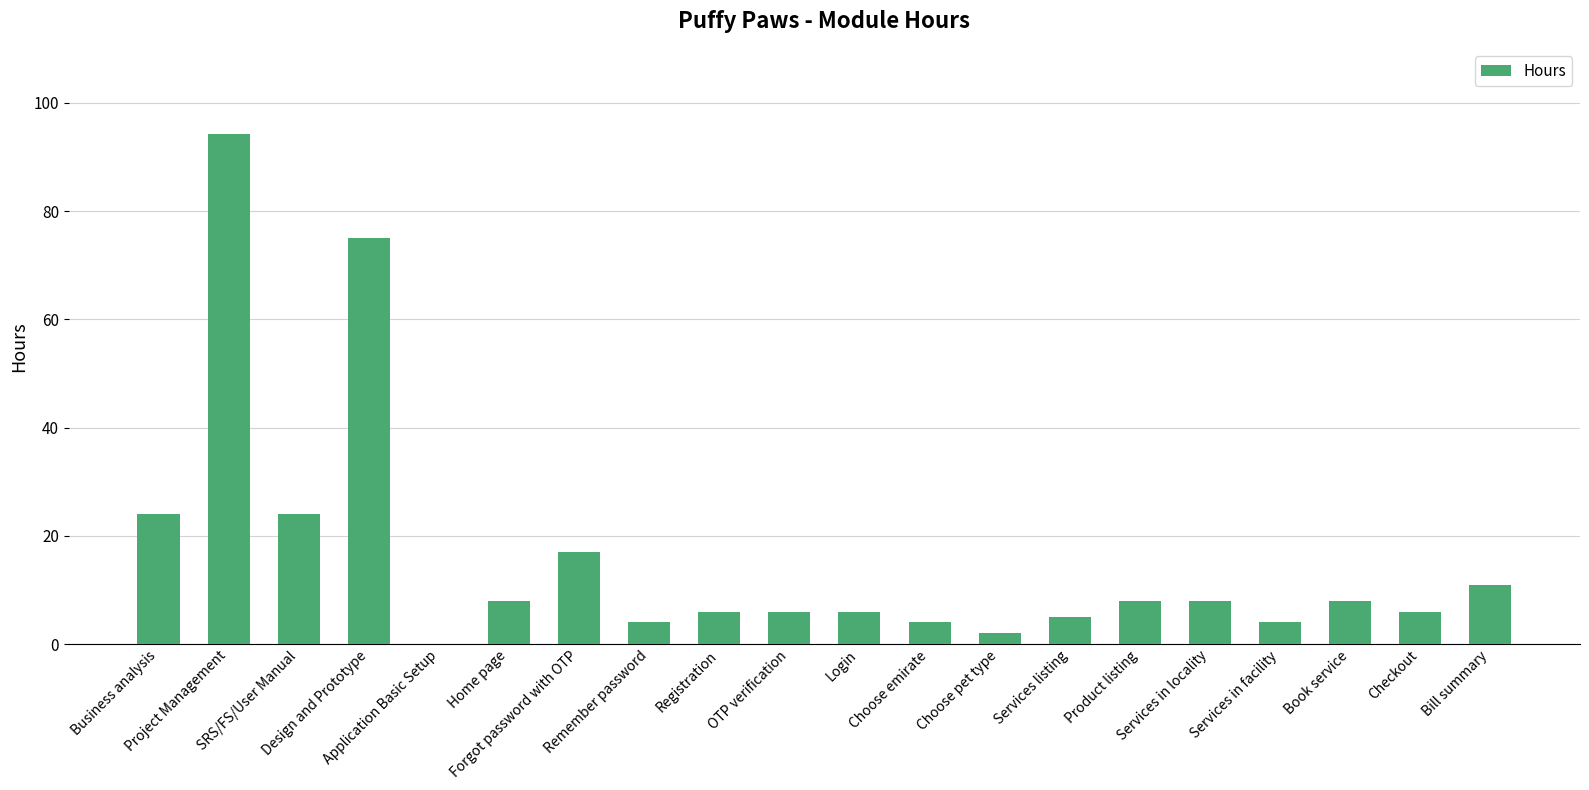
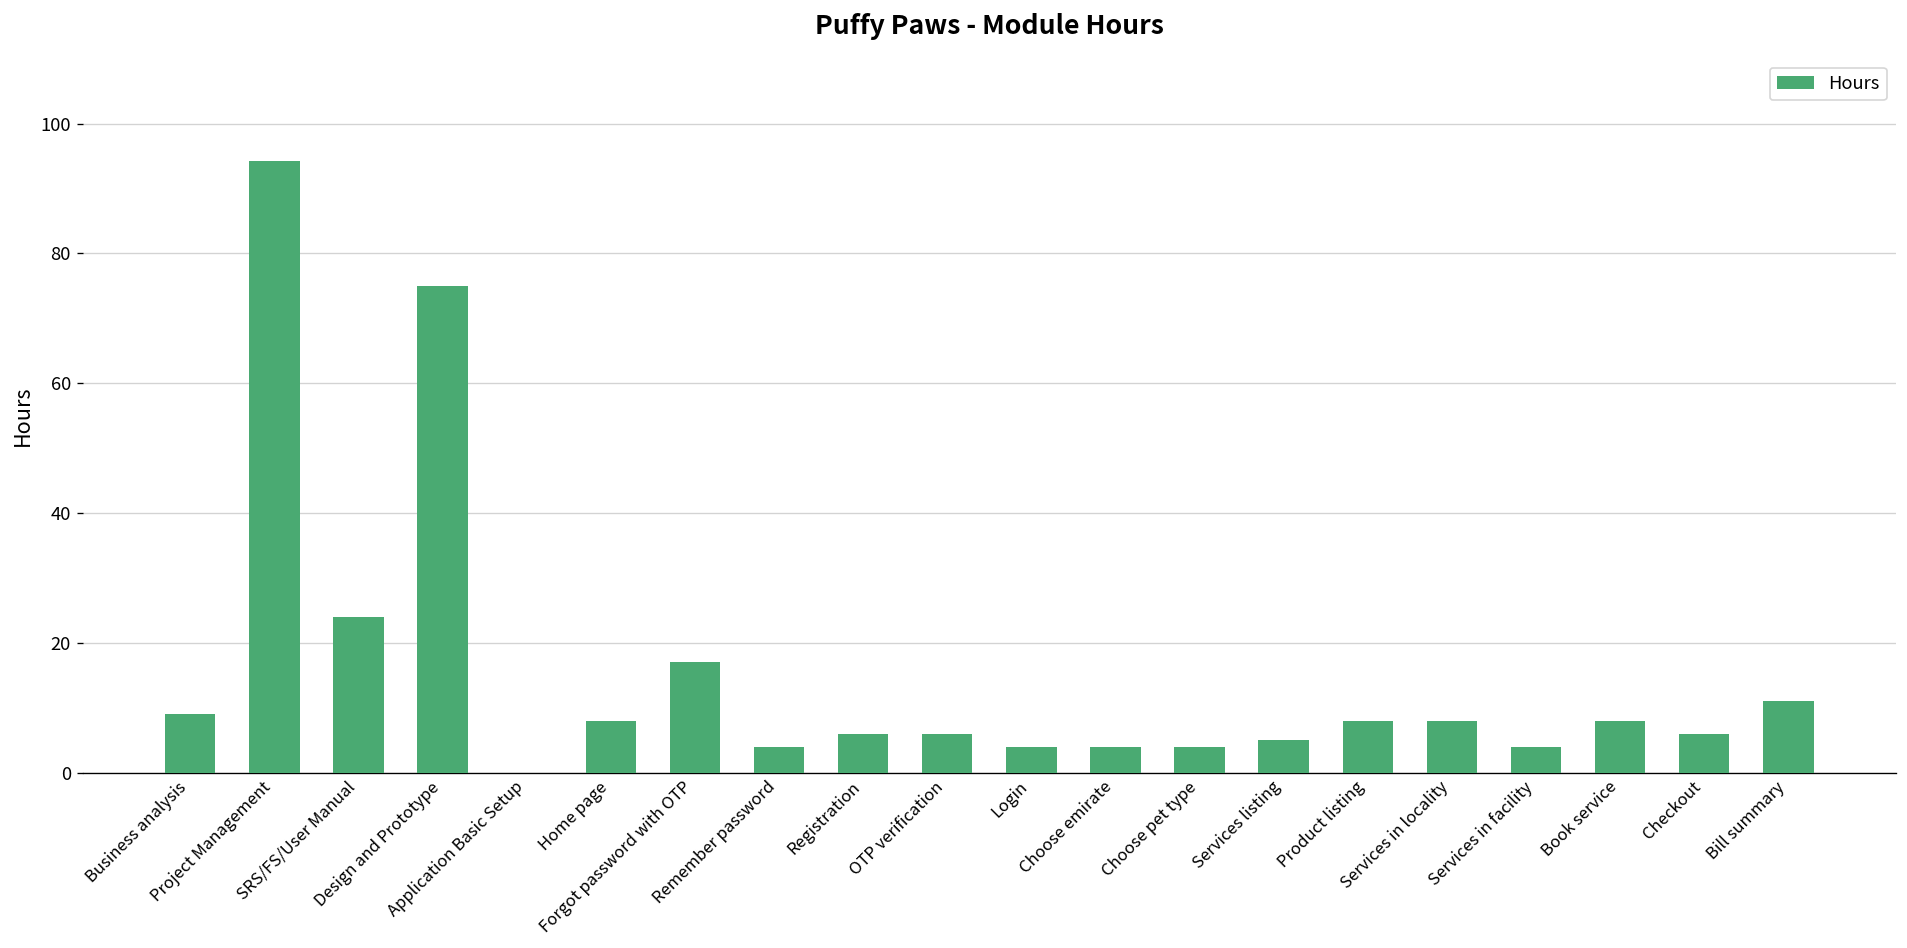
Business analysis: 24 -> 9
Login: 6 -> 4
Choose pet type: 2 -> 4
